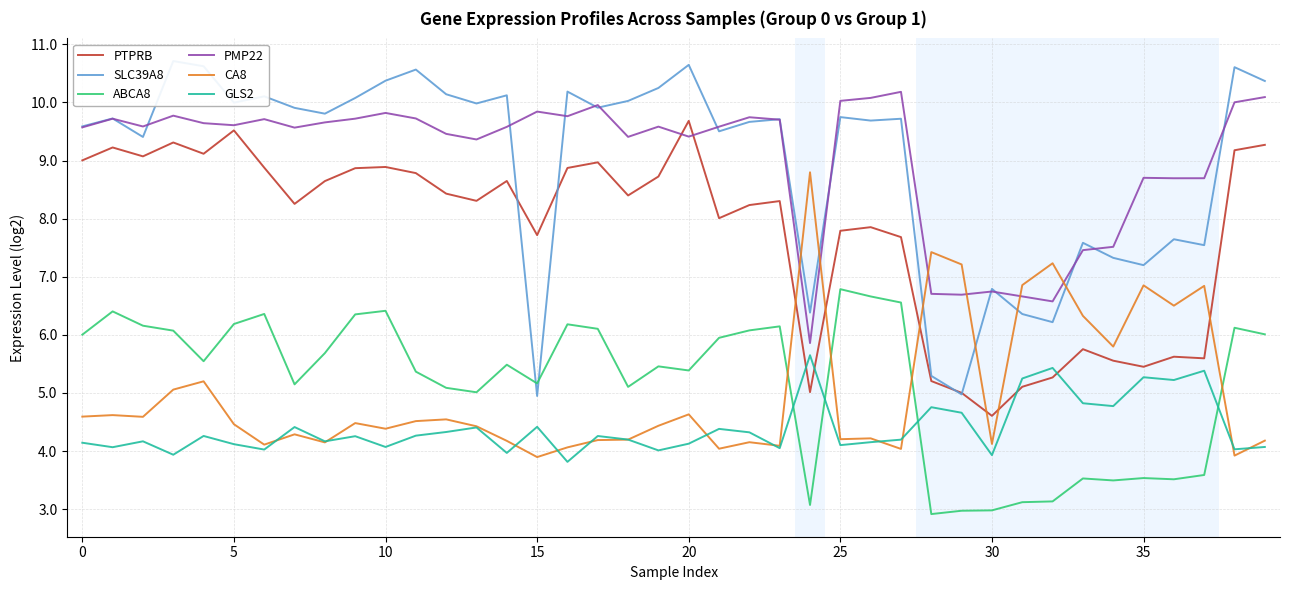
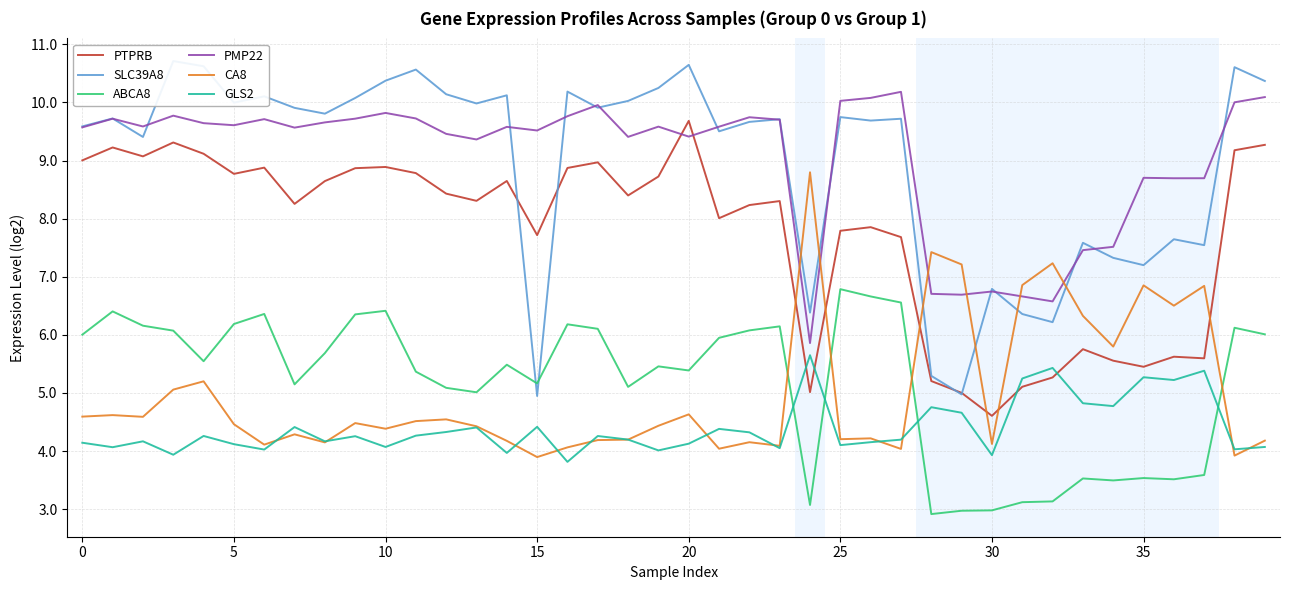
PTPRB, 5: 9.5 -> 8.8
PMP22, 15: 9.8 -> 9.5
